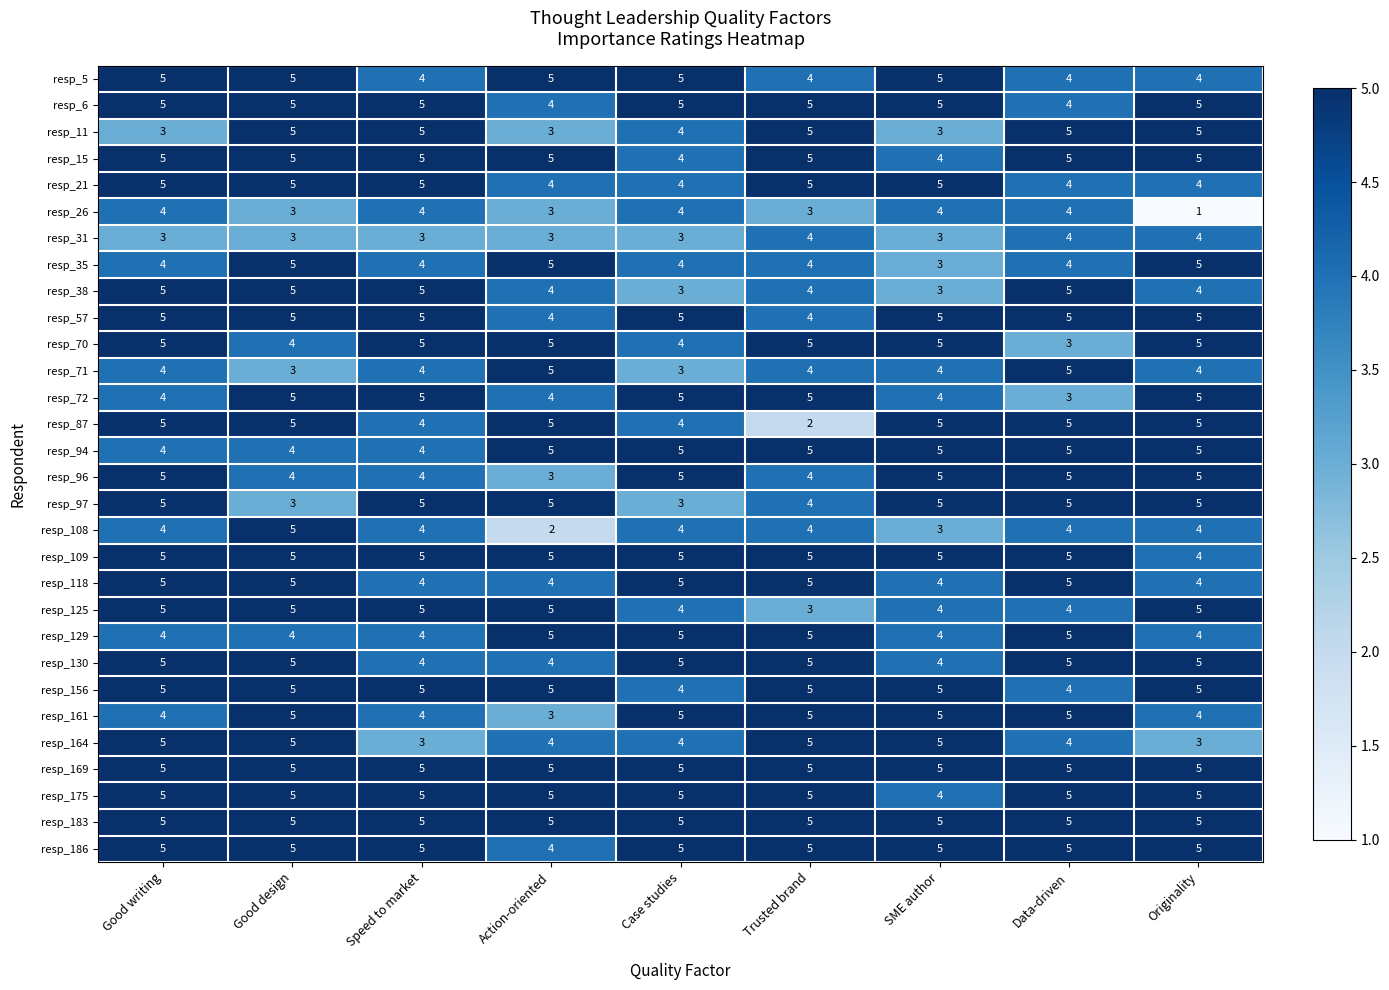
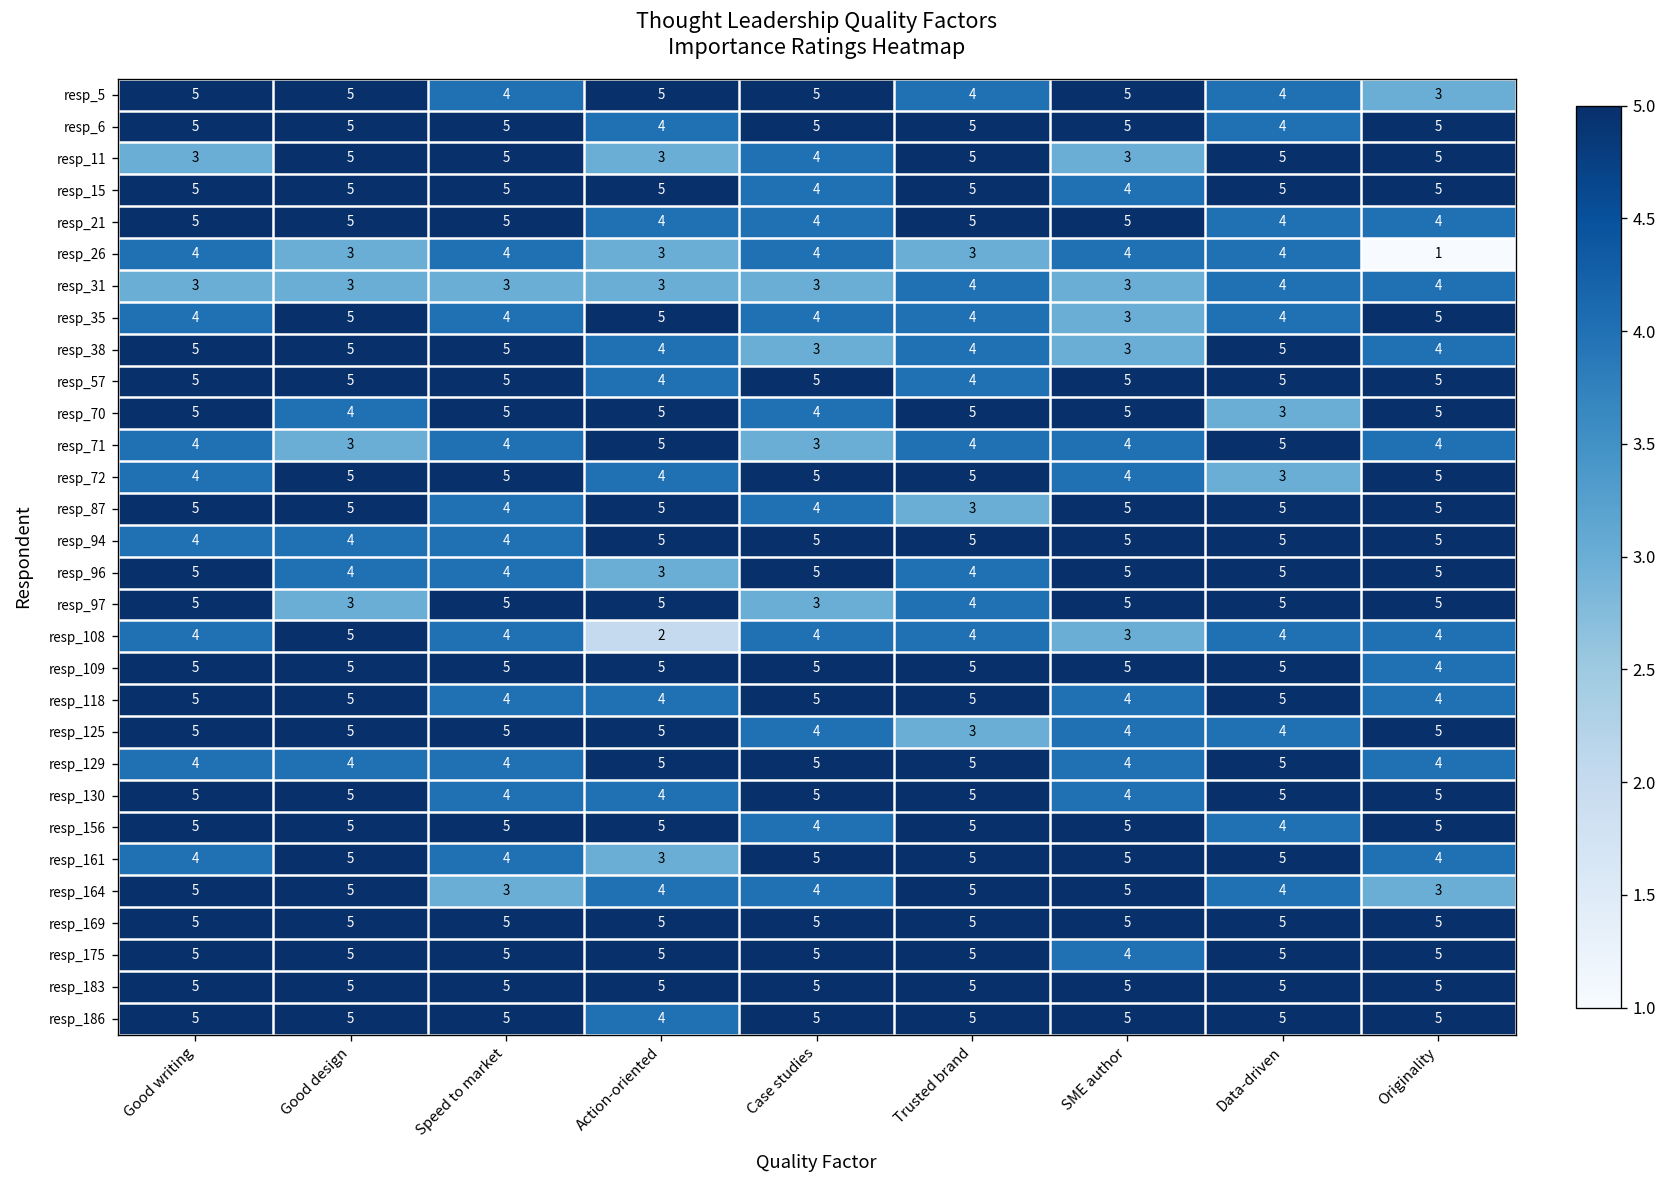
resp_5, Originality: 4 -> 3
resp_87, Trusted brand: 2 -> 3
